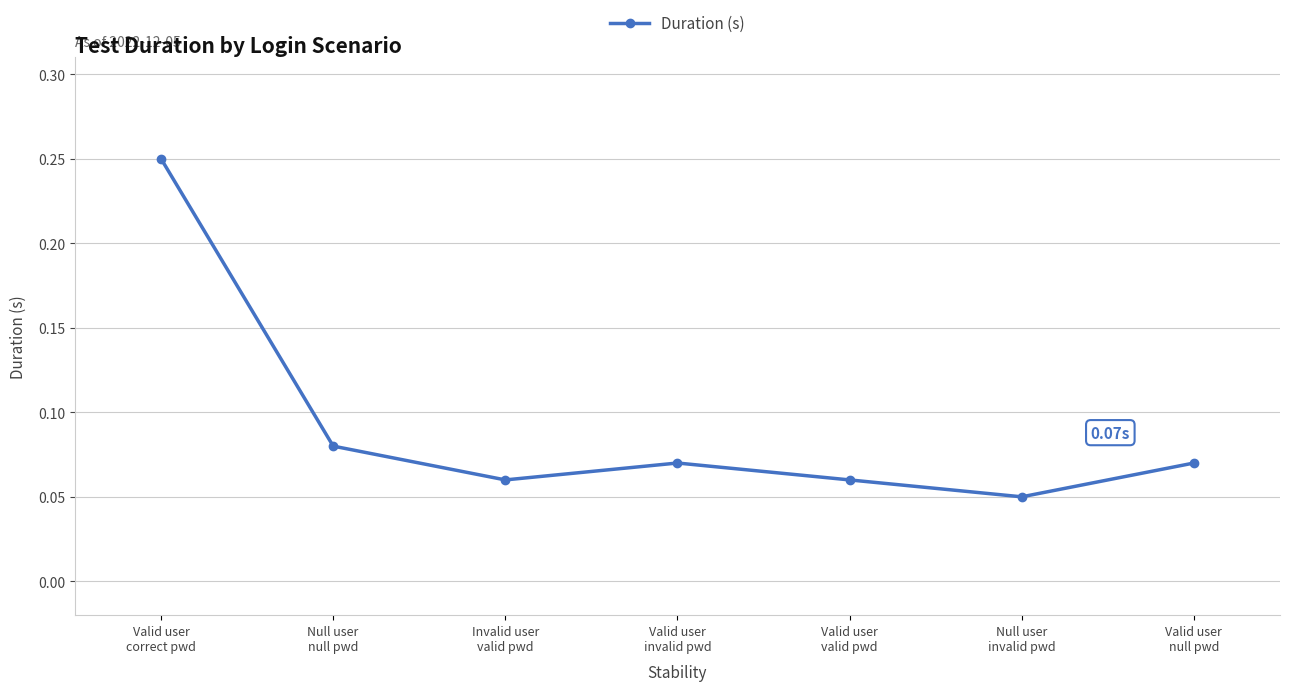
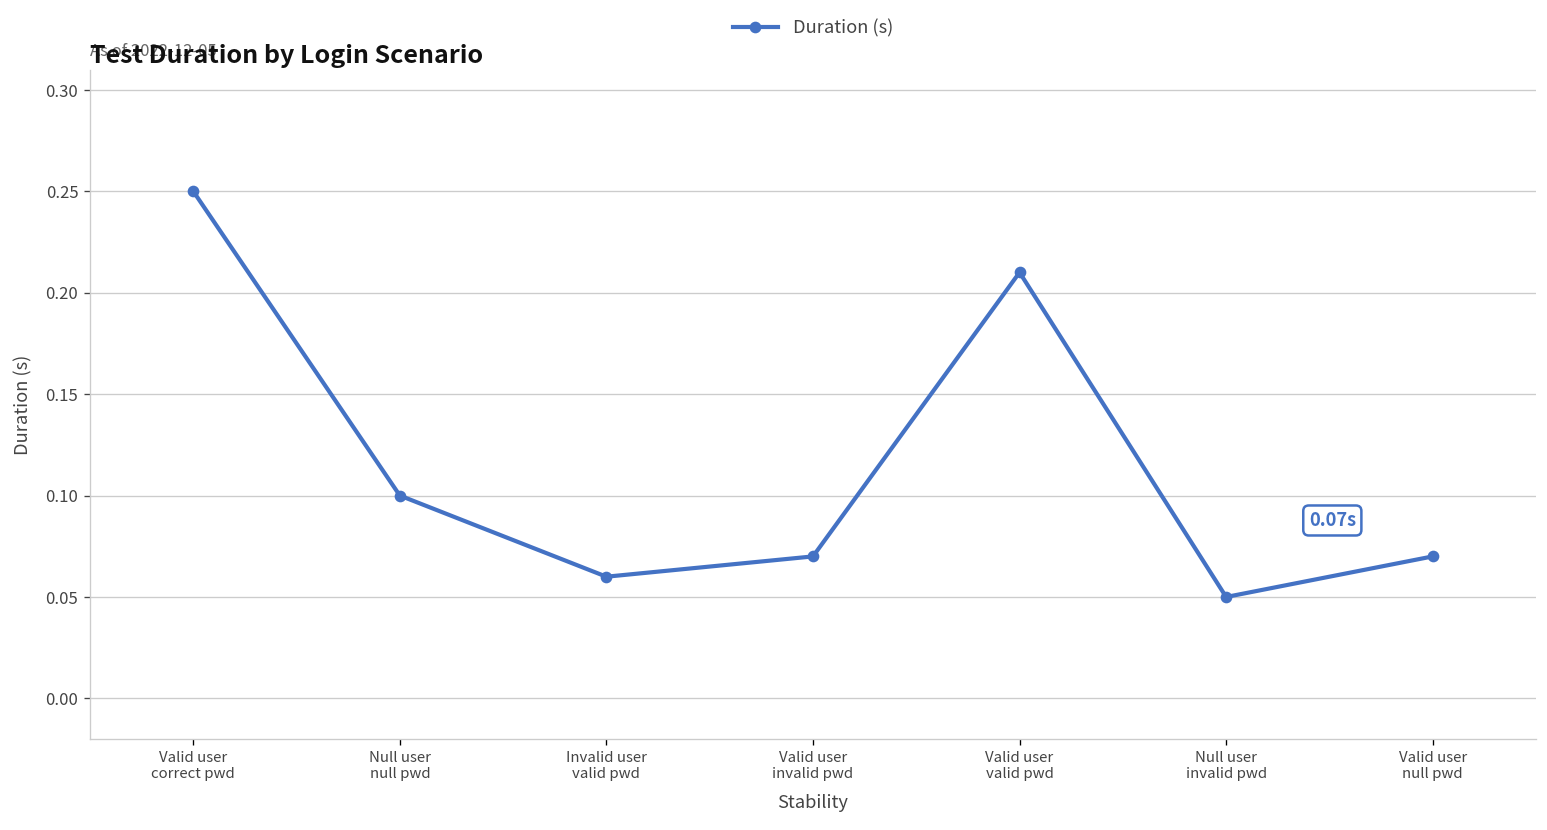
Null user null pwd: 0.08 -> 0.10
Valid user valid pwd: 0.06 -> 0.21
